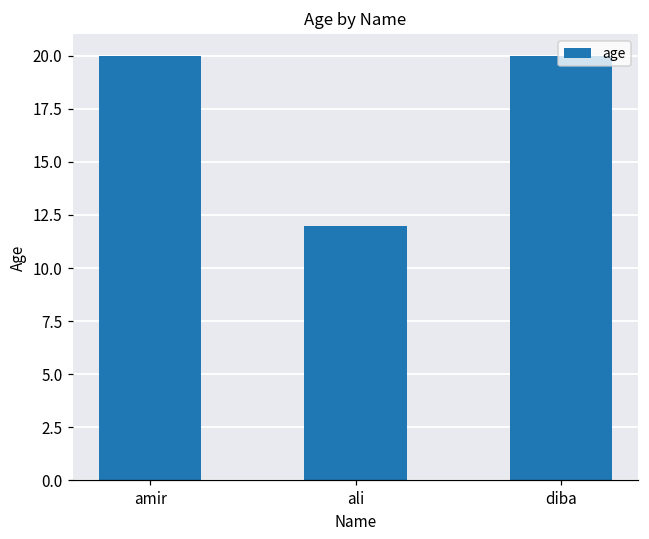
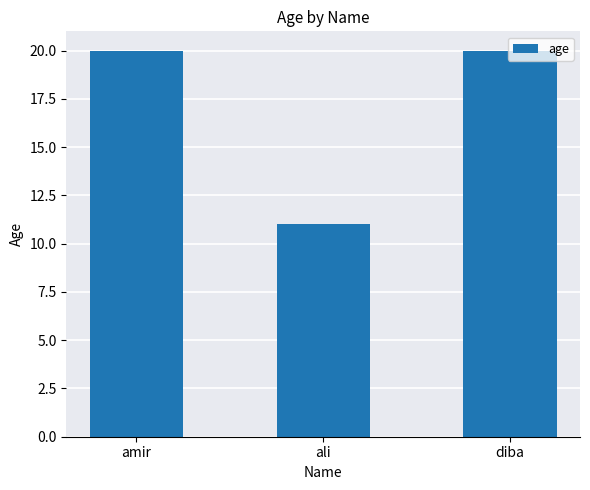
ali: 12 -> 11
